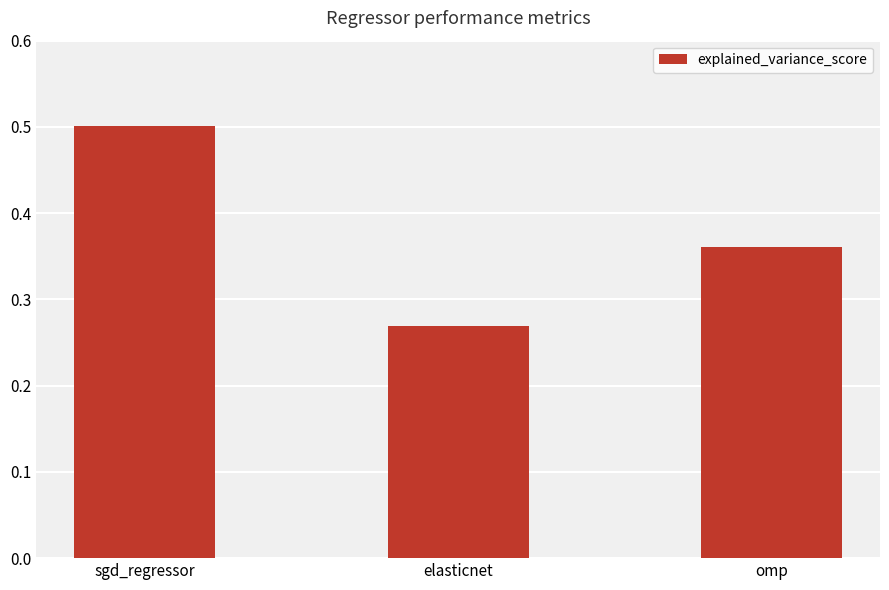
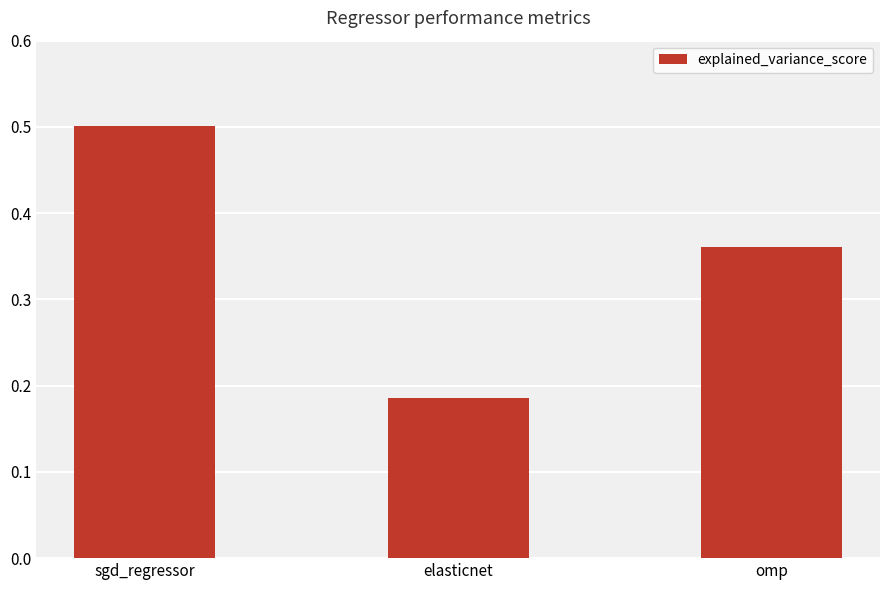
elasticnet: 0.27 -> 0.19
